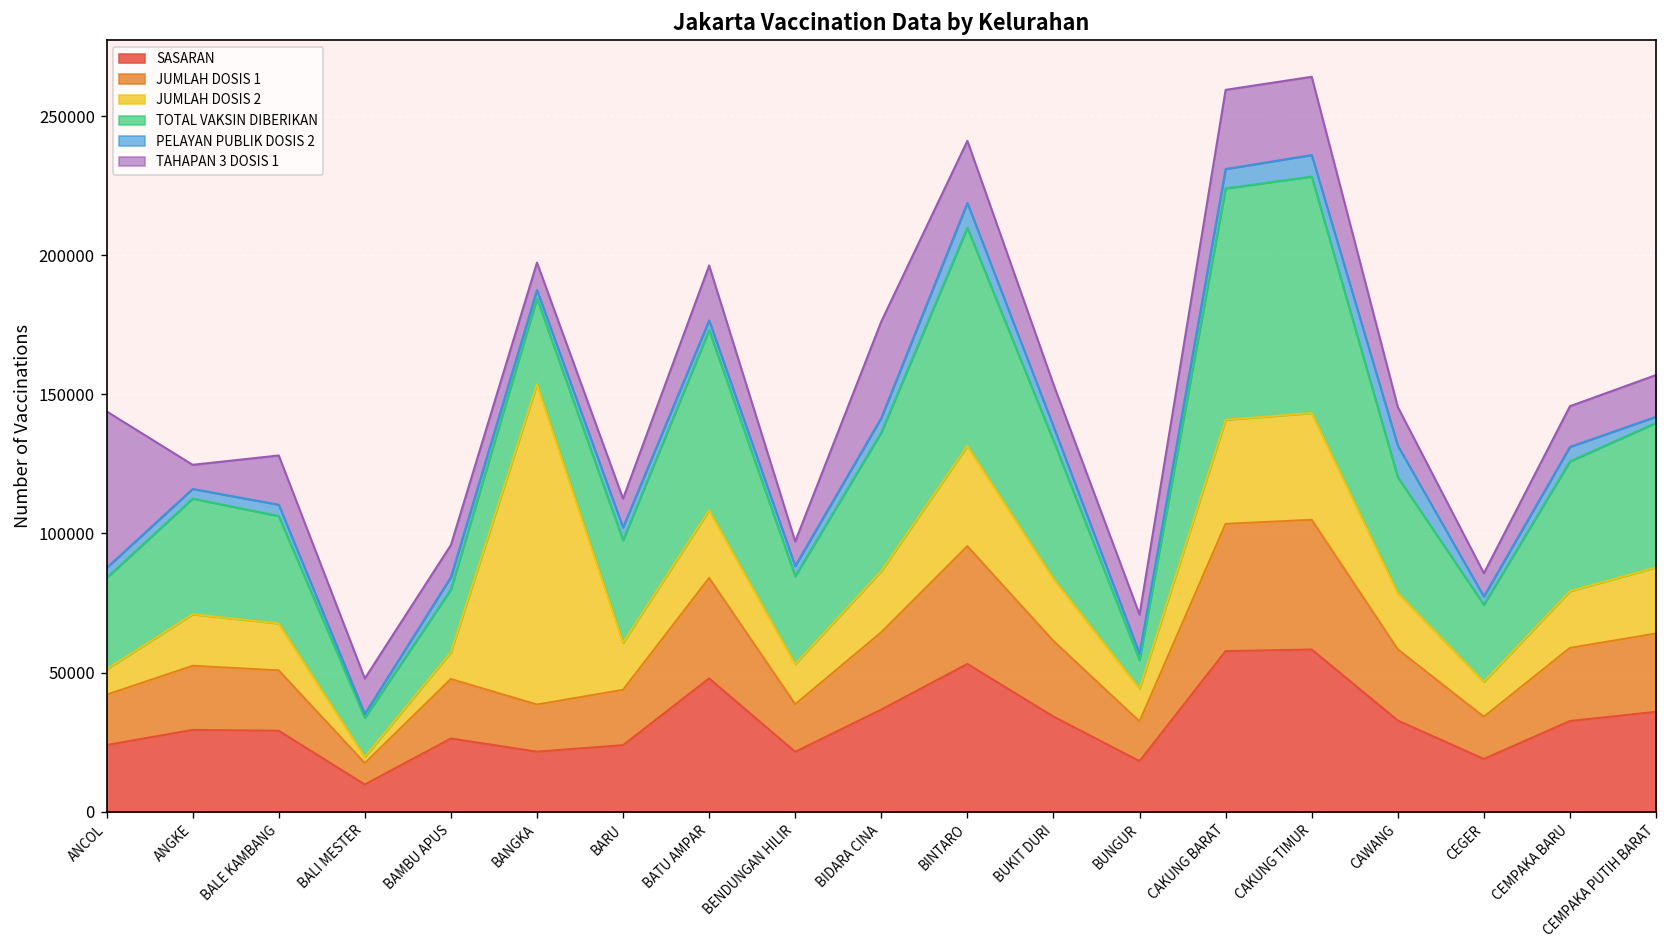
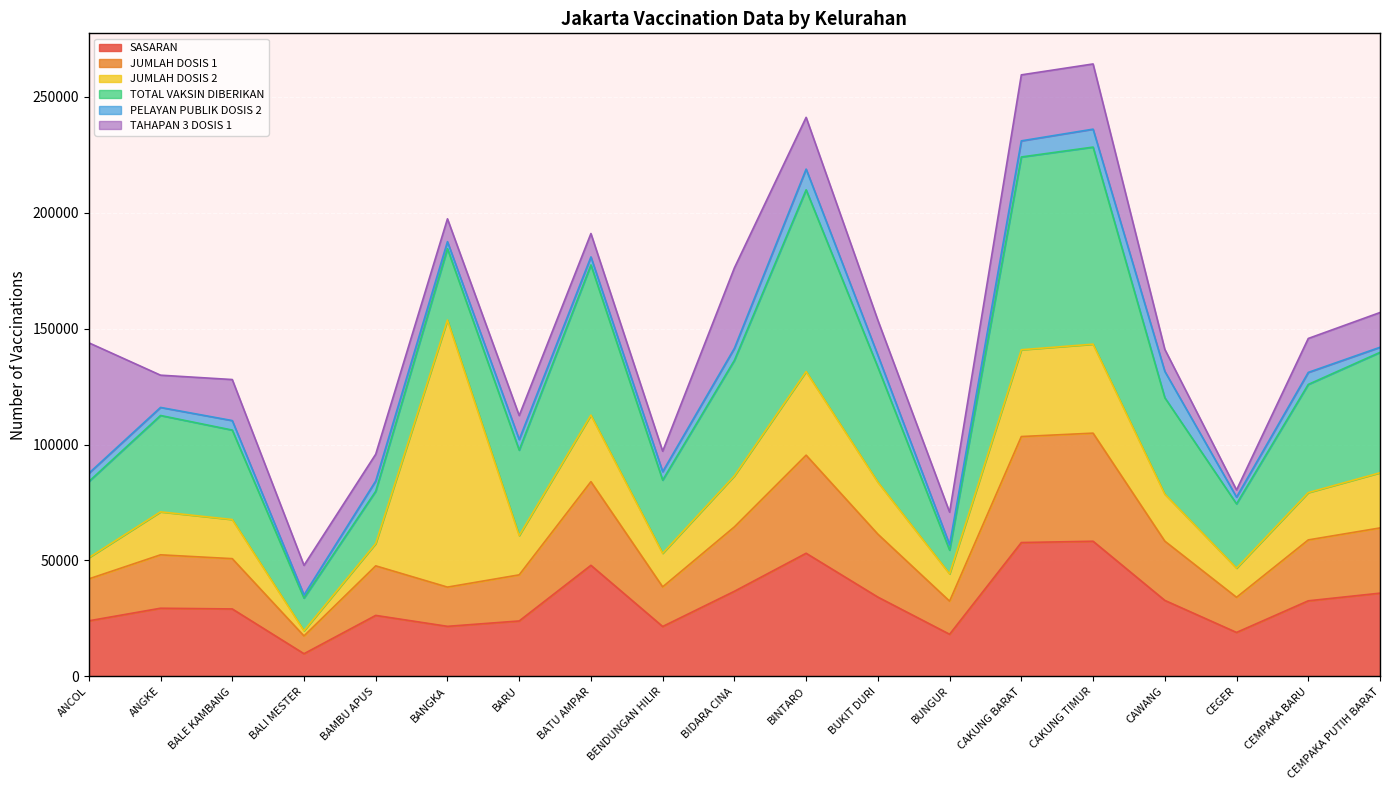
TAHAPAN 3 DOSIS 1, ANGKE: 9000 -> 14000
JUMLAH DOSIS 2, BATU AMPAR: 24000 -> 29000
TAHAPAN 3 DOSIS 1, BATU AMPAR: 20000 -> 10000
TAHAPAN 3 DOSIS 1, CAWANG: 14000 -> 9000
TAHAPAN 3 DOSIS 1, CEGER: 8000 -> 3000
